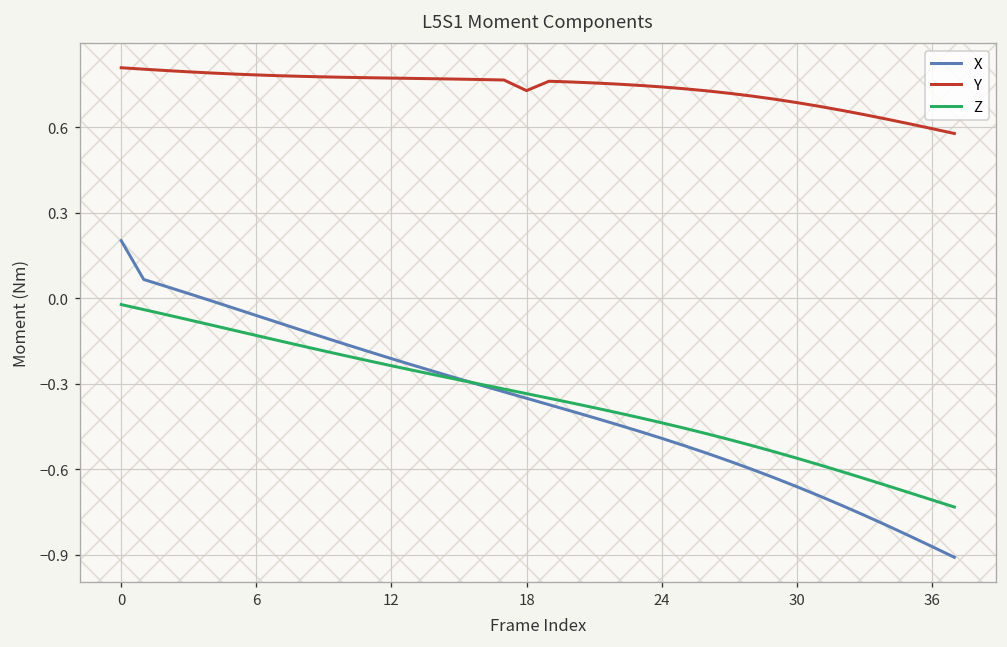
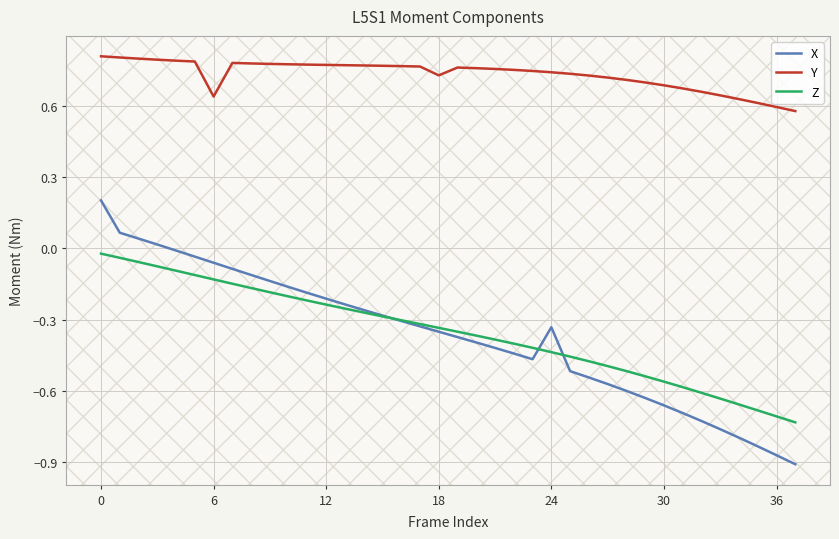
Y, 6: 0.78 -> 0.64
X, 24: -0.49 -> -0.33
